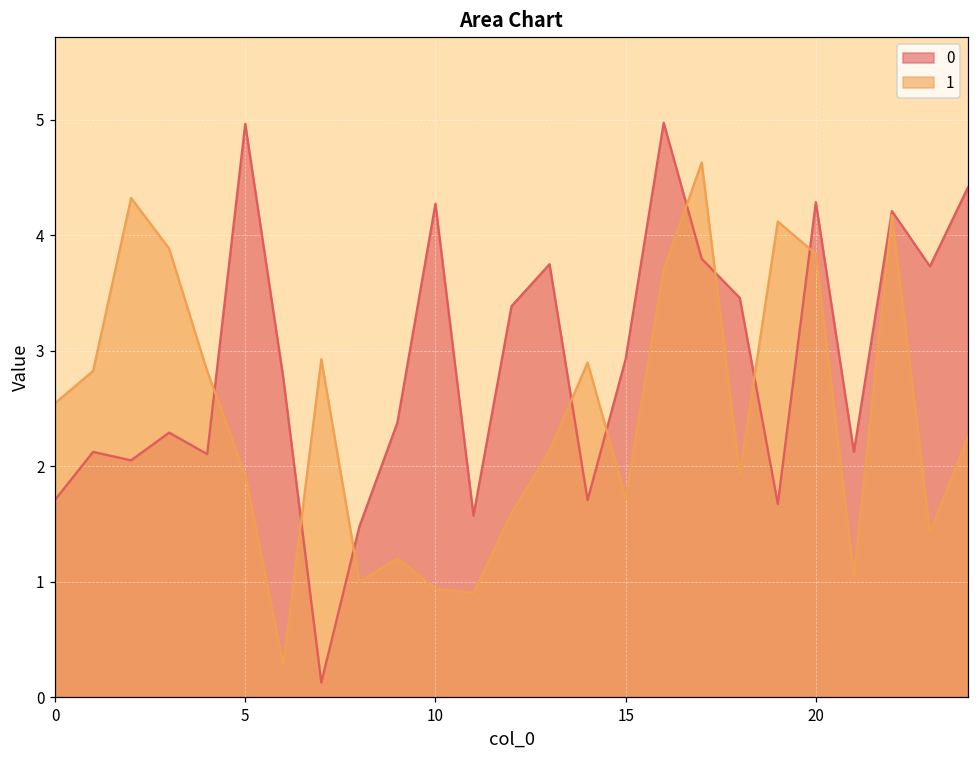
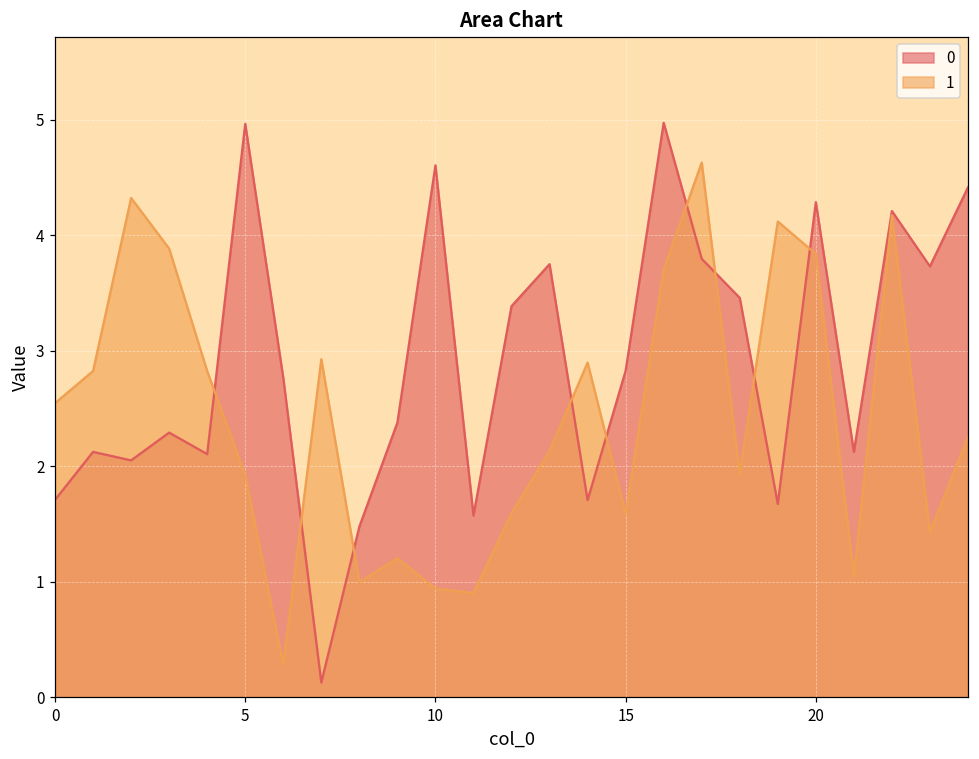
0, 10: 4.27 -> 4.60
0, 15: 2.93 -> 2.83
1, 15: 1.72 -> 1.59
